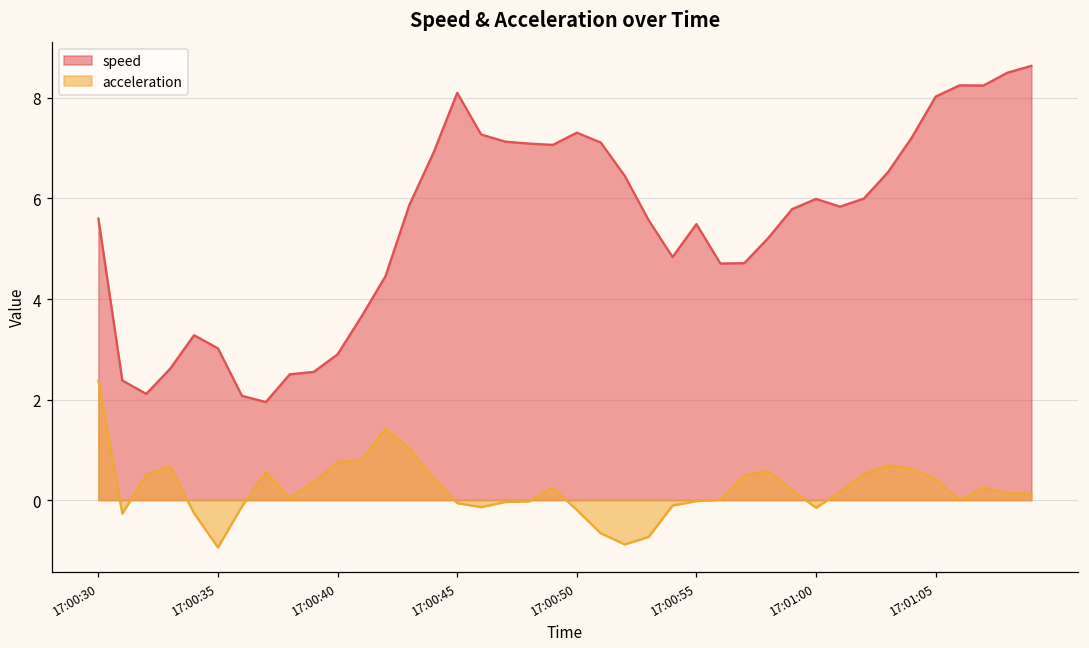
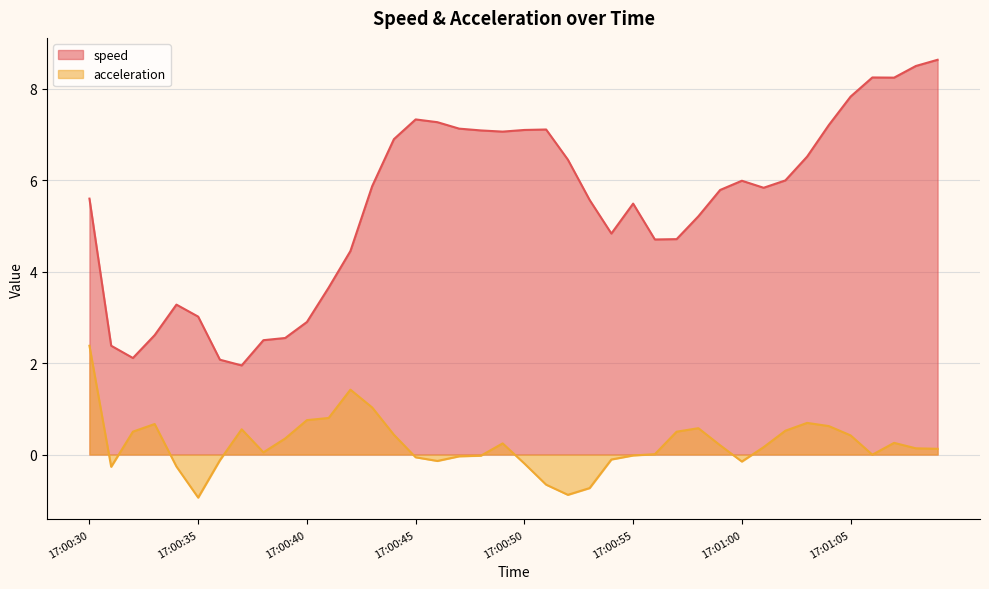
speed, 17:00:45: 8.1 -> 7.3
speed, 17:00:50: 7.3 -> 7.1
speed, 17:01:05: 8.0 -> 7.8
